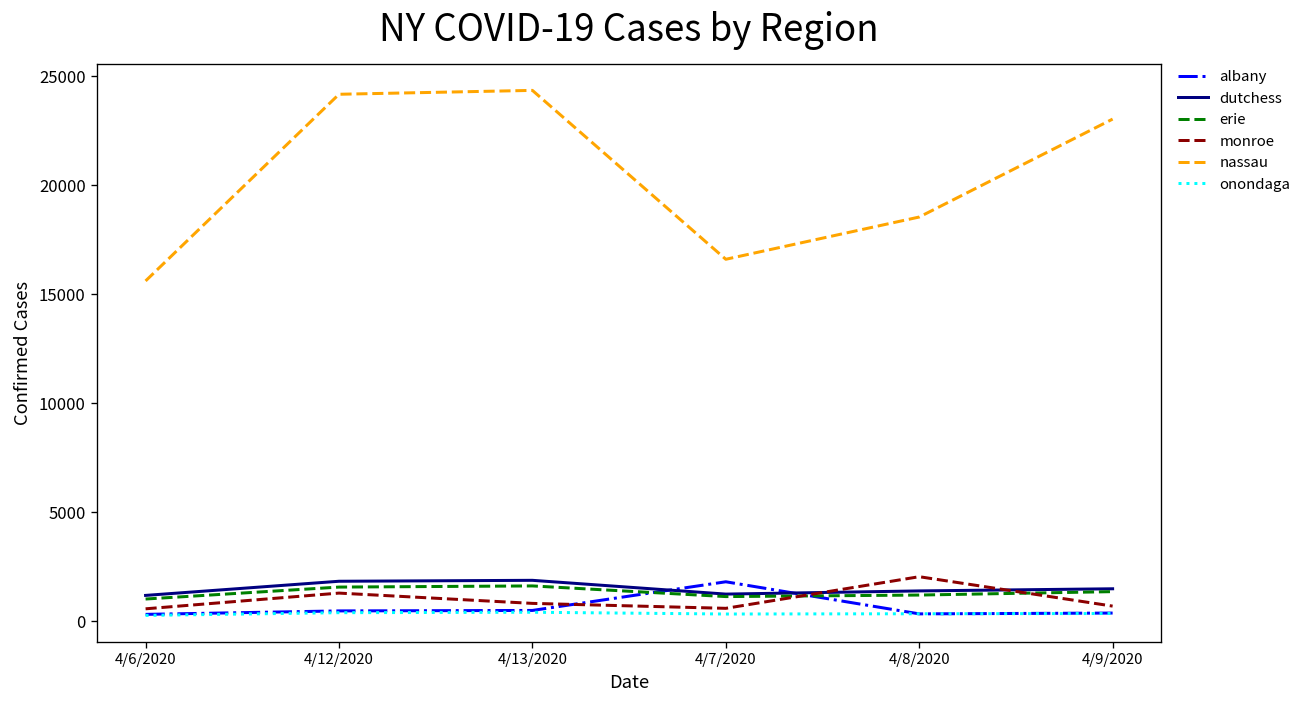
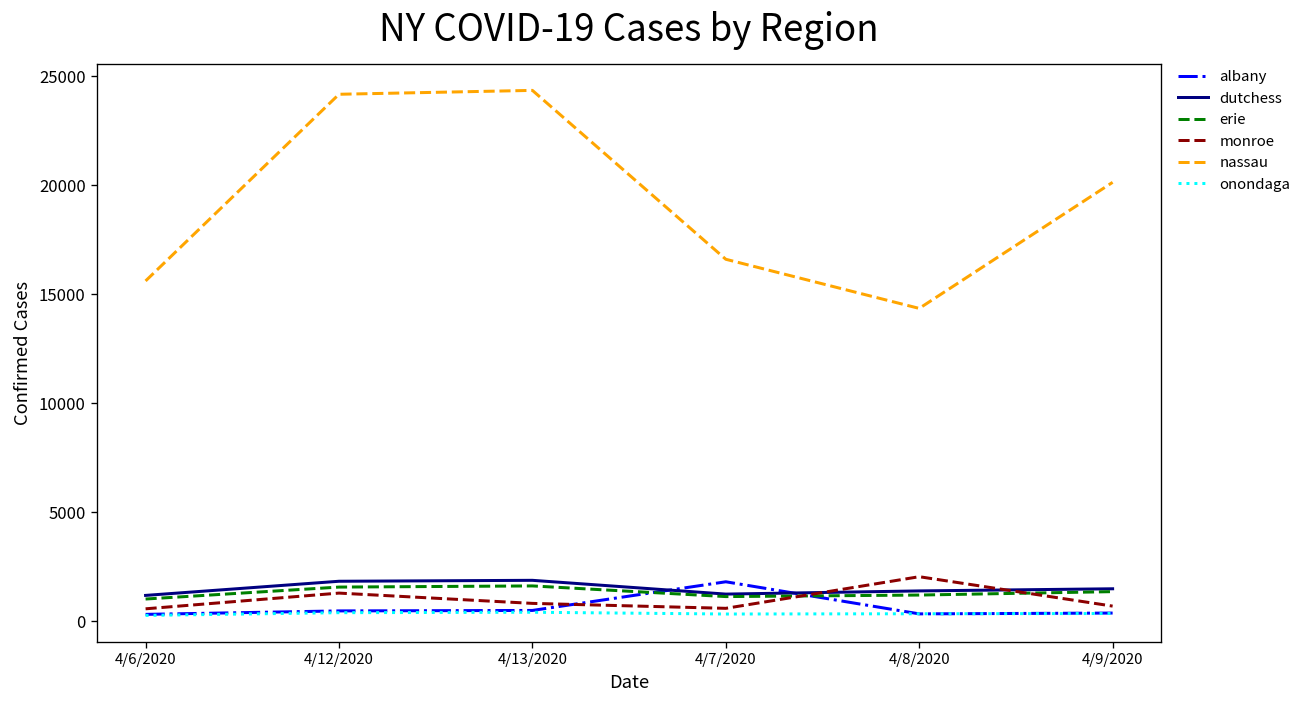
nassau, 4/8/2020: 18500 -> 14400
nassau, 4/9/2020: 23000 -> 20100
